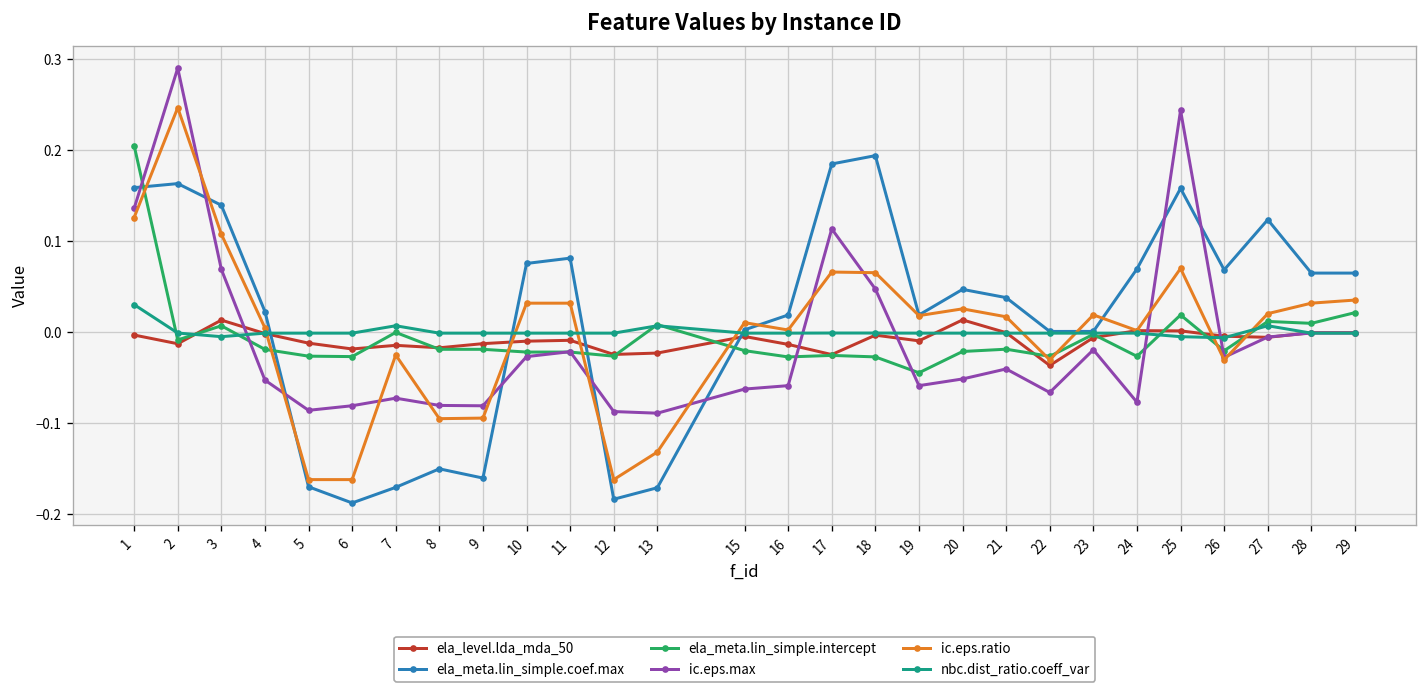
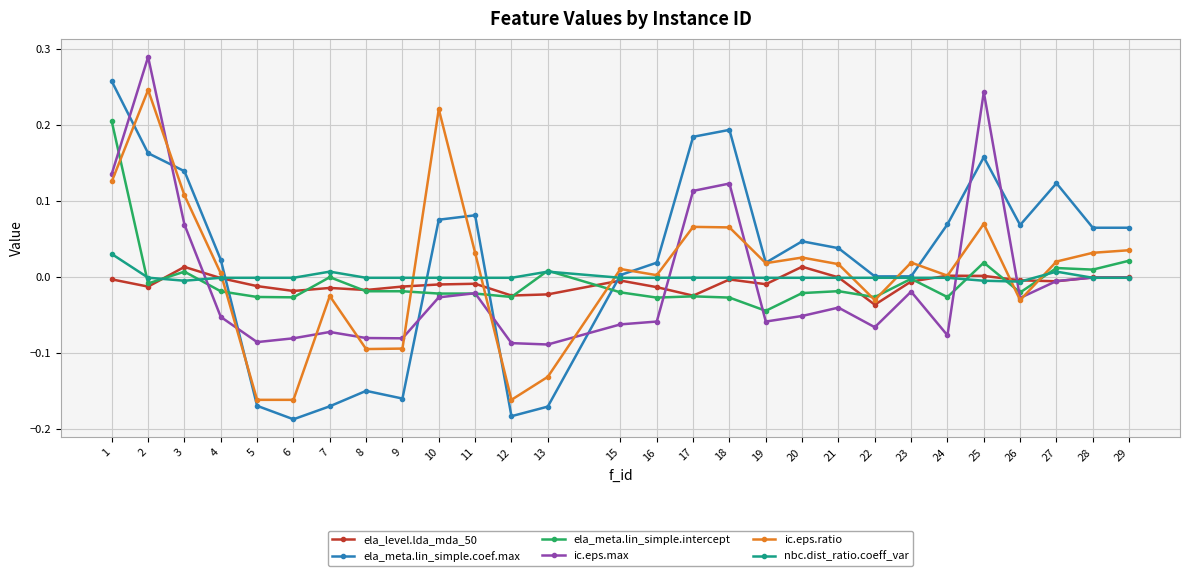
ela_meta.lin_simple.coef.max, 1: 0.16 -> 0.26
ic.eps.ratio, 10: 0.03 -> 0.22
ic.eps.max, 18: 0.05 -> 0.12
